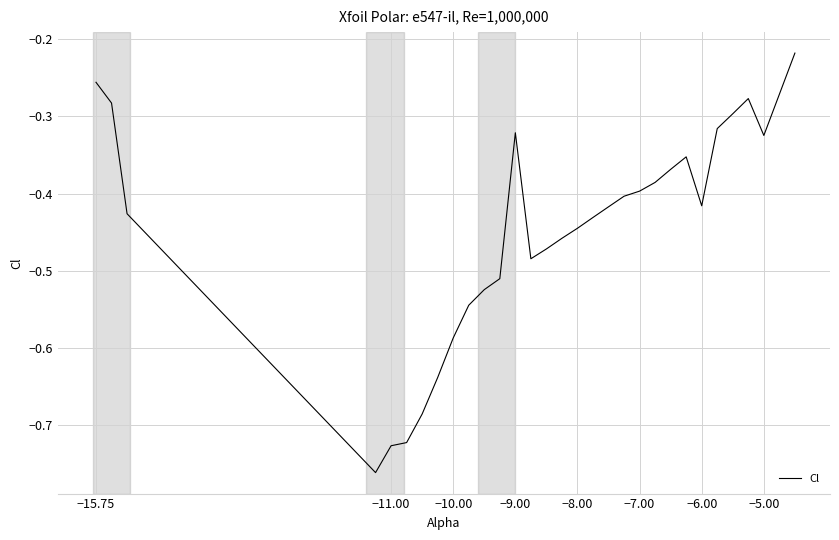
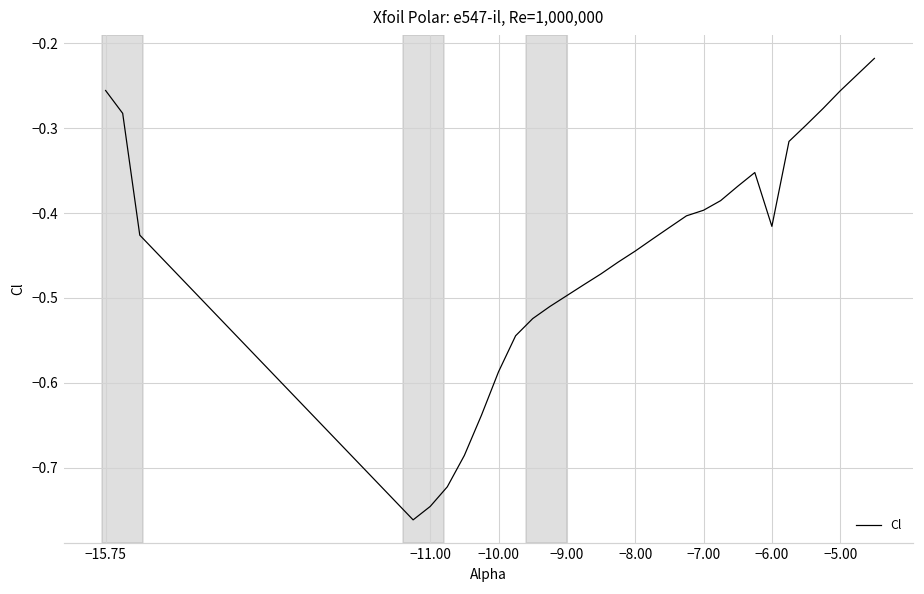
−11.00: -0.73 -> -0.75
−9.00: -0.32 -> -0.50
−5.00: -0.32 -> -0.26
